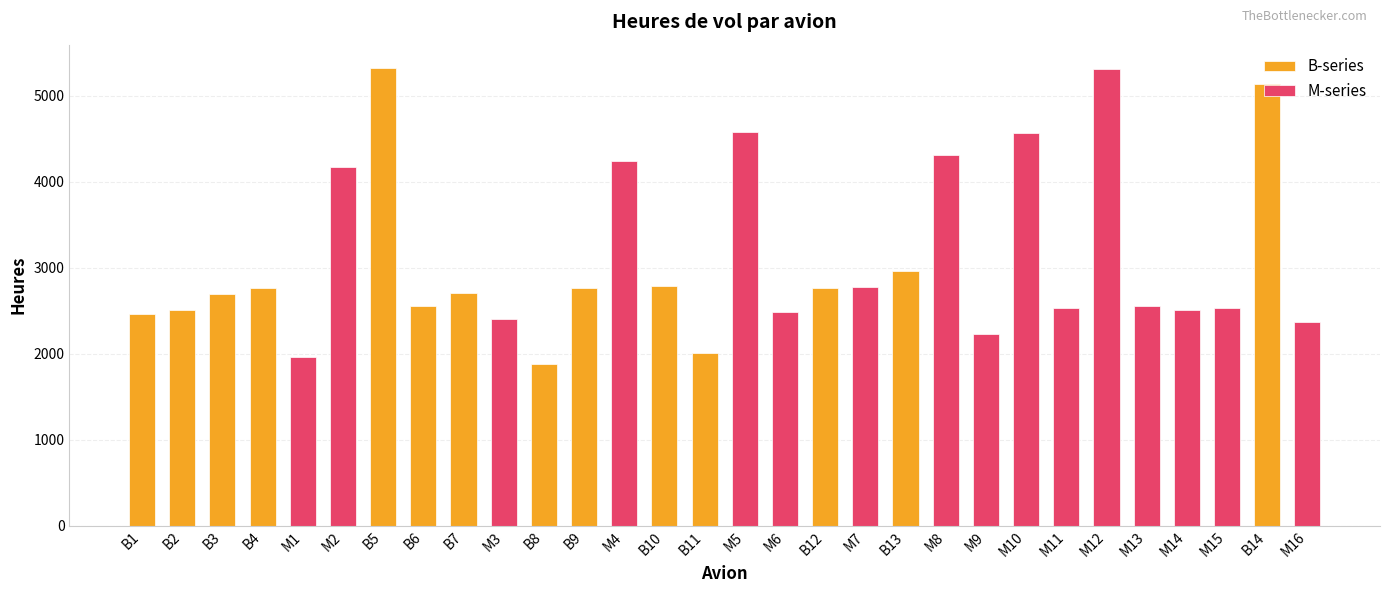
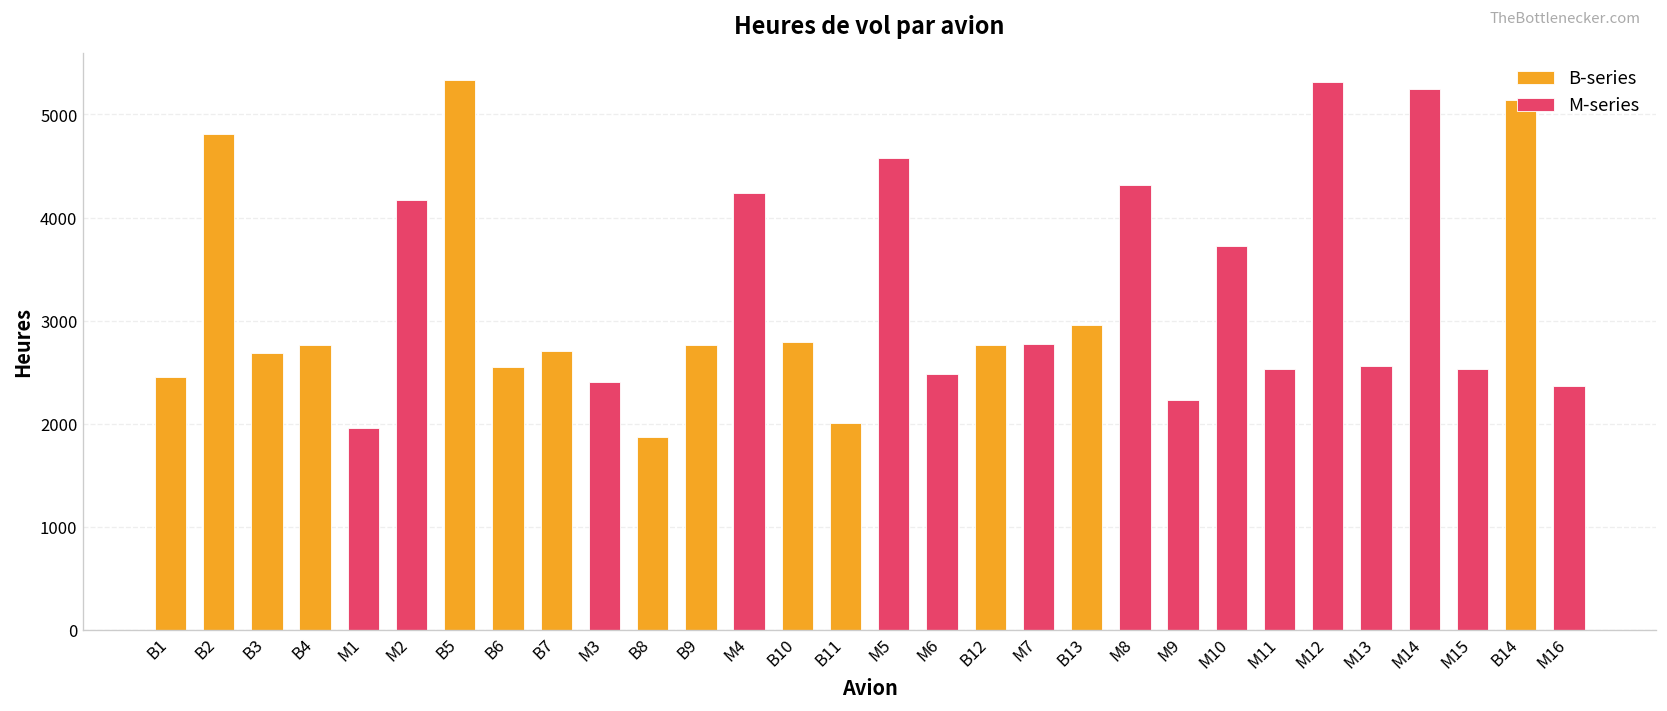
B2: 2500 -> 4800
M10: 4600 -> 3700
M14: 2500 -> 5300
